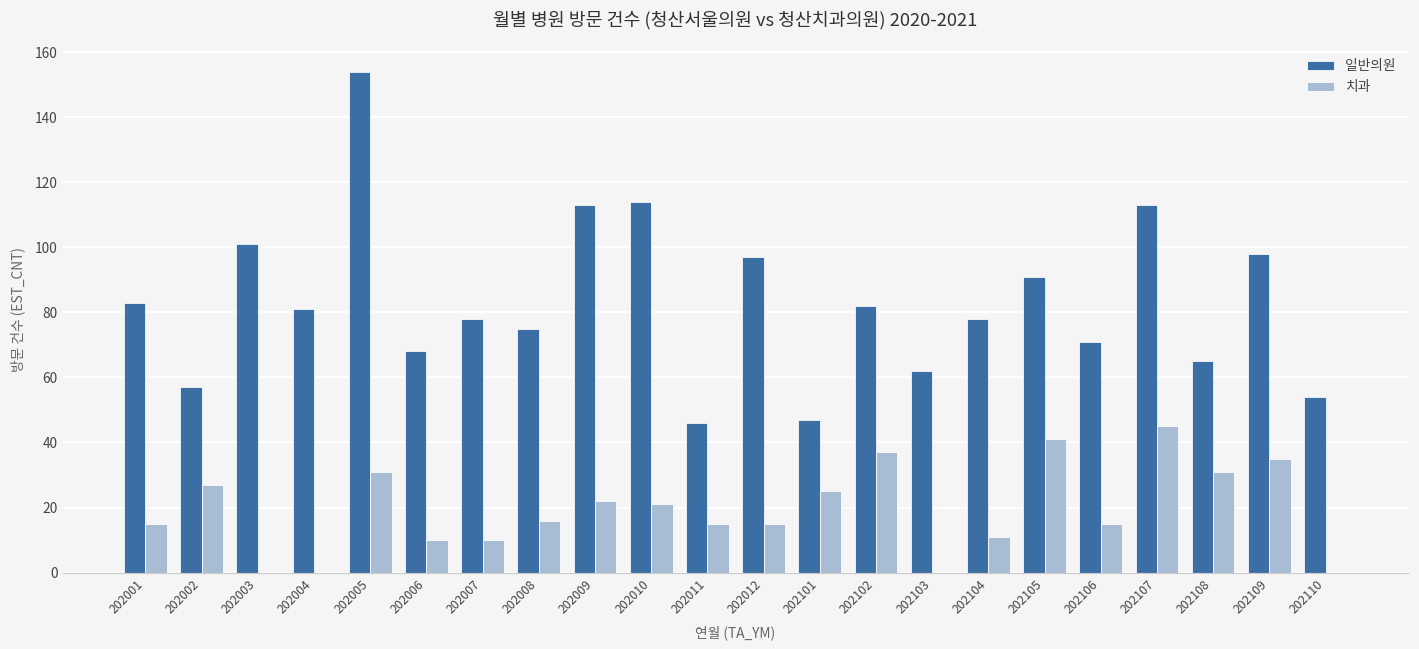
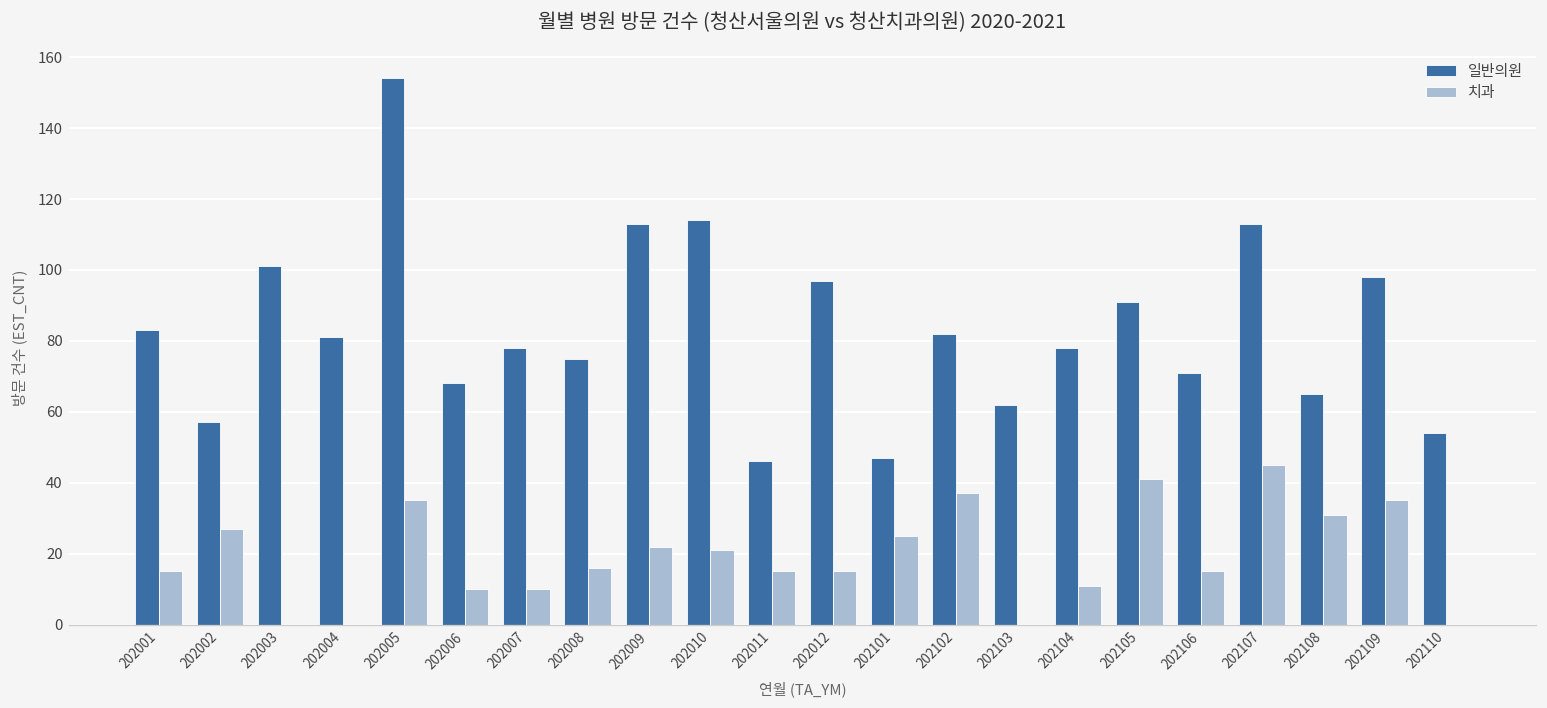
치과, 202005: 31 -> 35
